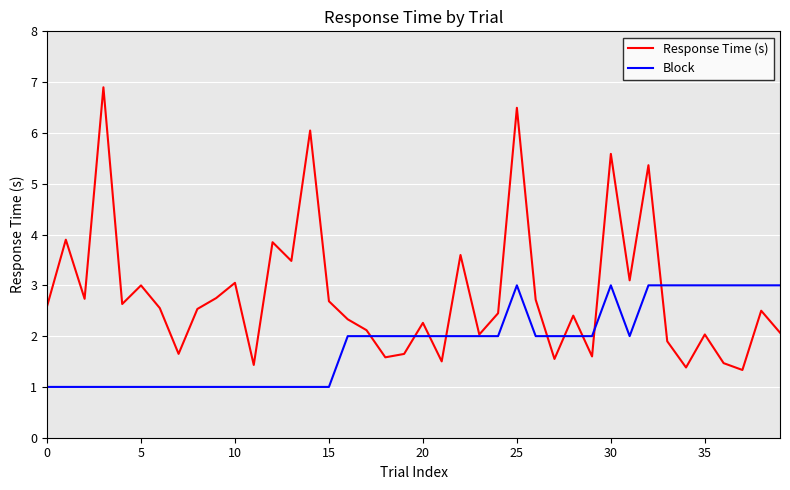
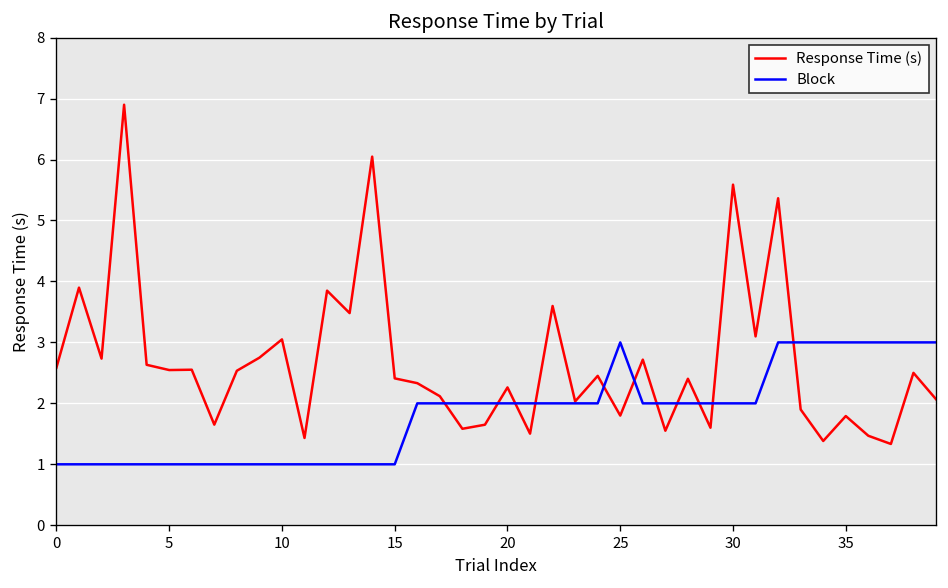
Response Time (s), 5: 3.0 -> 2.5
Response Time (s), 15: 2.7 -> 2.4
Response Time (s), 25: 6.5 -> 1.8
Block, 30: 3 -> 2
Response Time (s), 35: 2.0 -> 1.8
